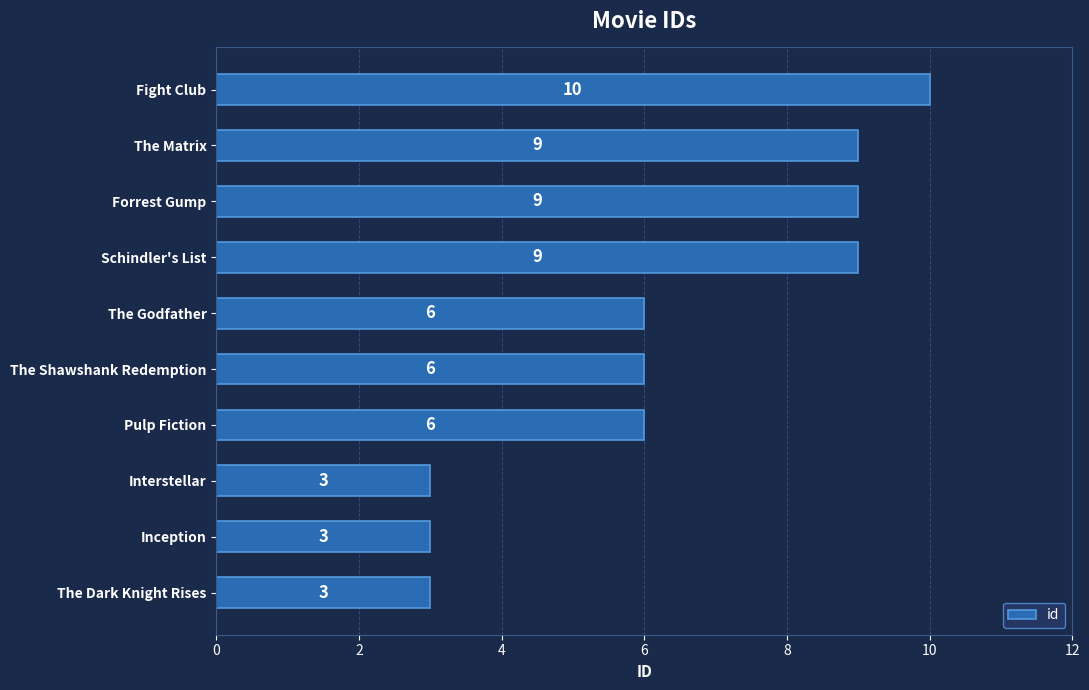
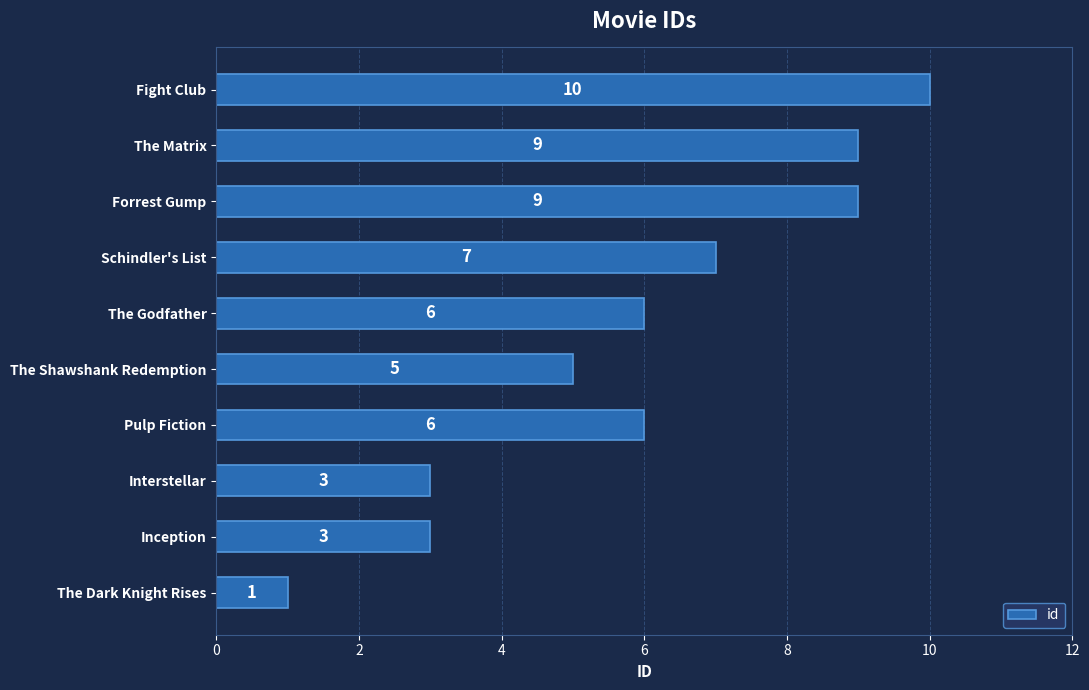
Schindler's List: 9 -> 7
The Shawshank Redemption: 6 -> 5
The Dark Knight Rises: 3 -> 1
